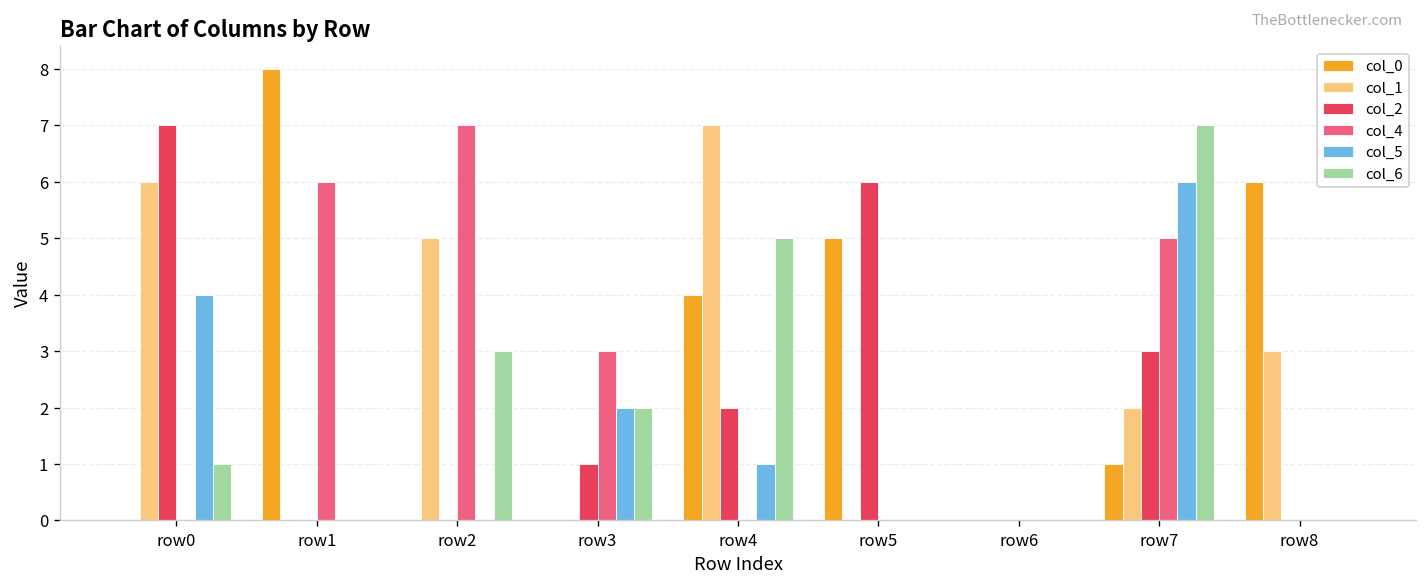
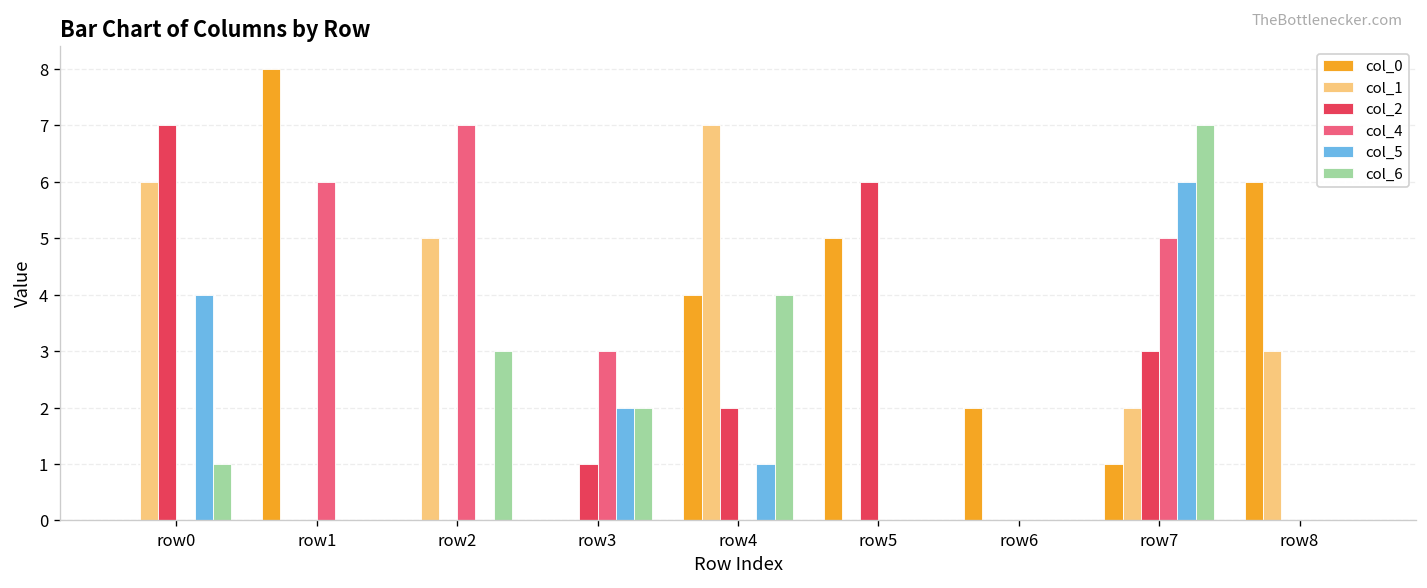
col_6, row4: 5 -> 4
col_0, row6: 0 -> 2
